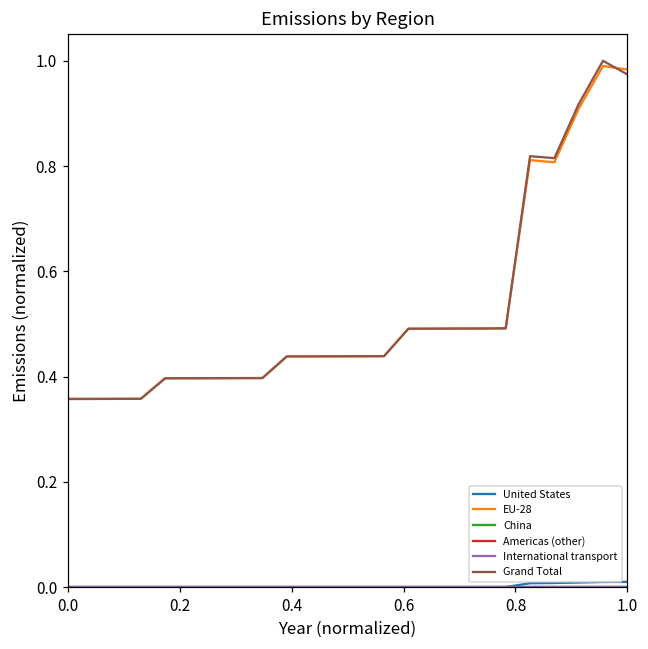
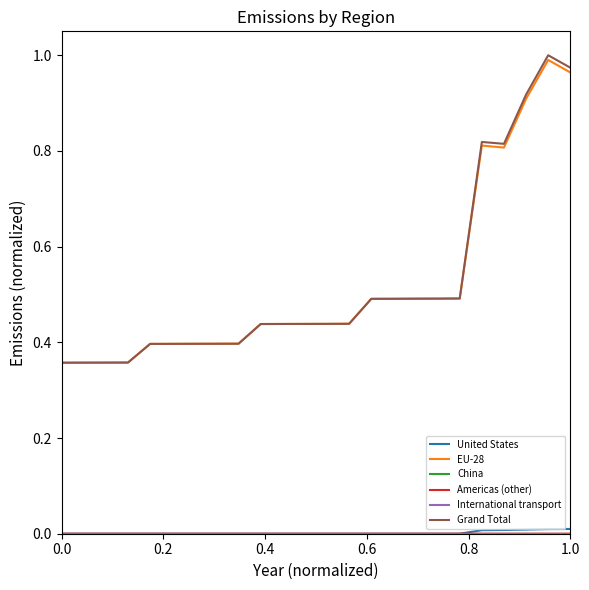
EU-28, 1.0: 0.98 -> 0.96
